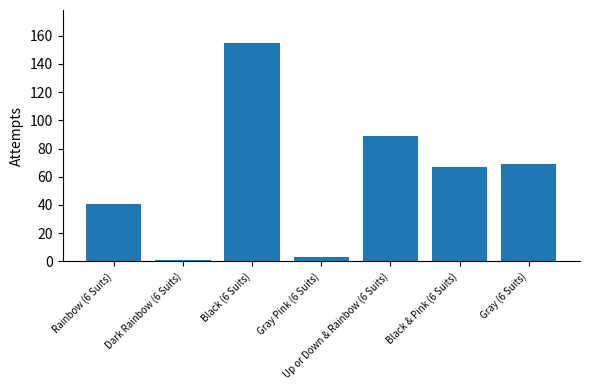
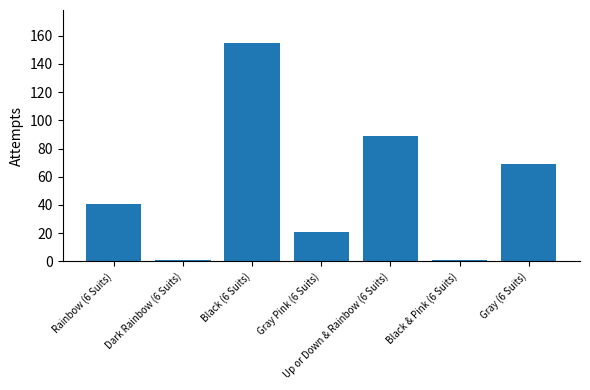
Gray Pink (6 Suits): 3 -> 21
Black & Pink (6 Suits): 67 -> 1
